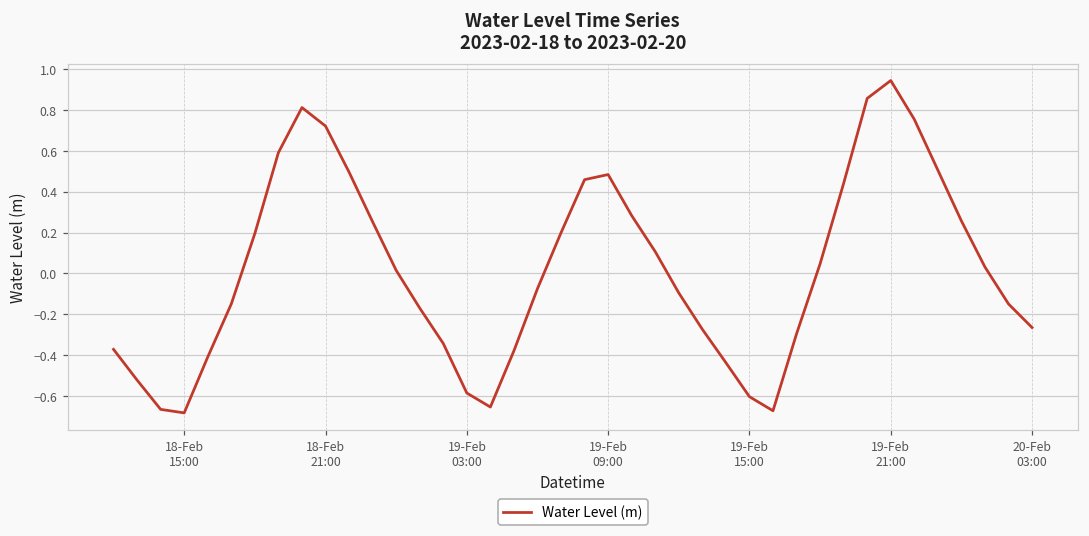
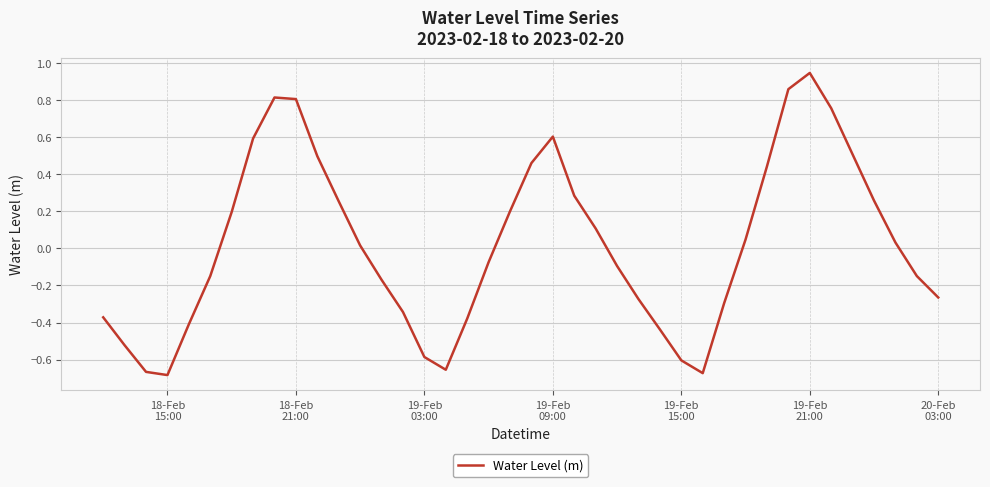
18-Feb 21:00: 0.72 -> 0.80
19-Feb 09:00: 0.48 -> 0.60
